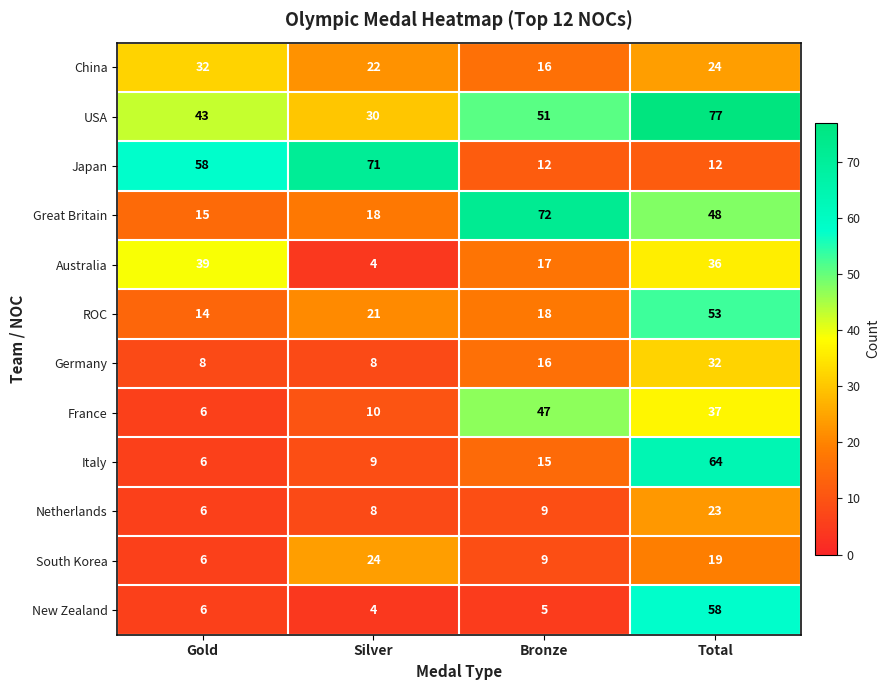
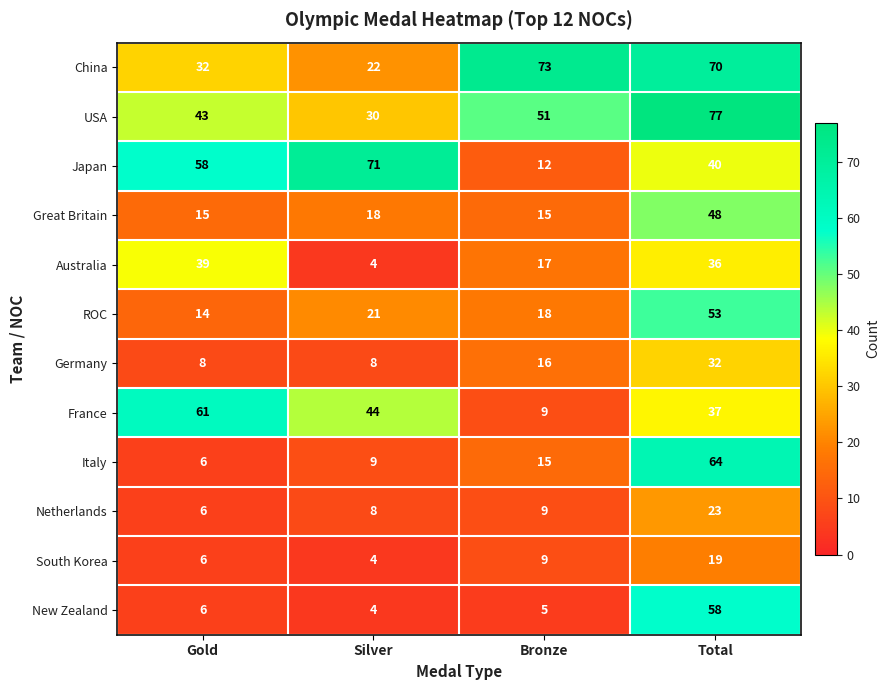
China, Bronze: 16 -> 73
China, Total: 24 -> 70
Japan, Total: 12 -> 40
Great Britain, Bronze: 72 -> 15
France, Gold: 6 -> 61
France, Silver: 10 -> 44
France, Bronze: 47 -> 9
South Korea, Silver: 24 -> 4
